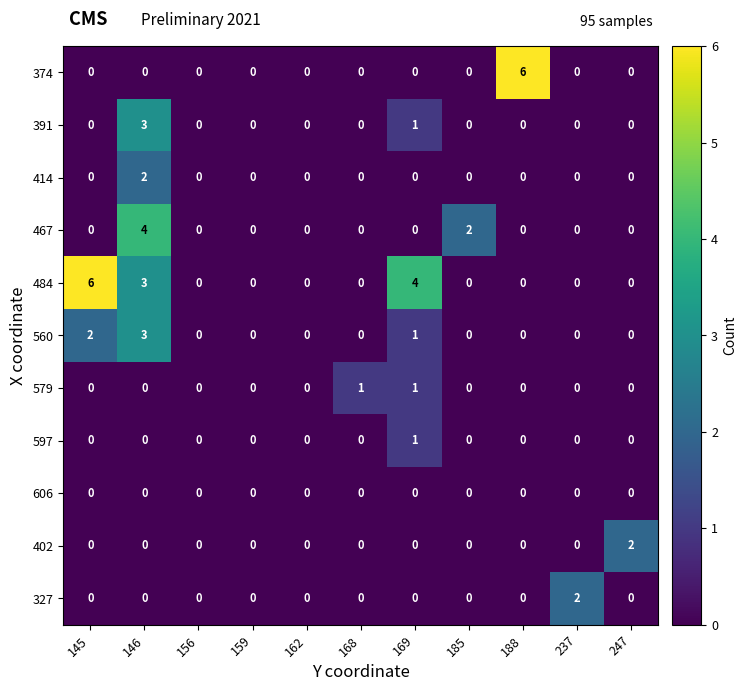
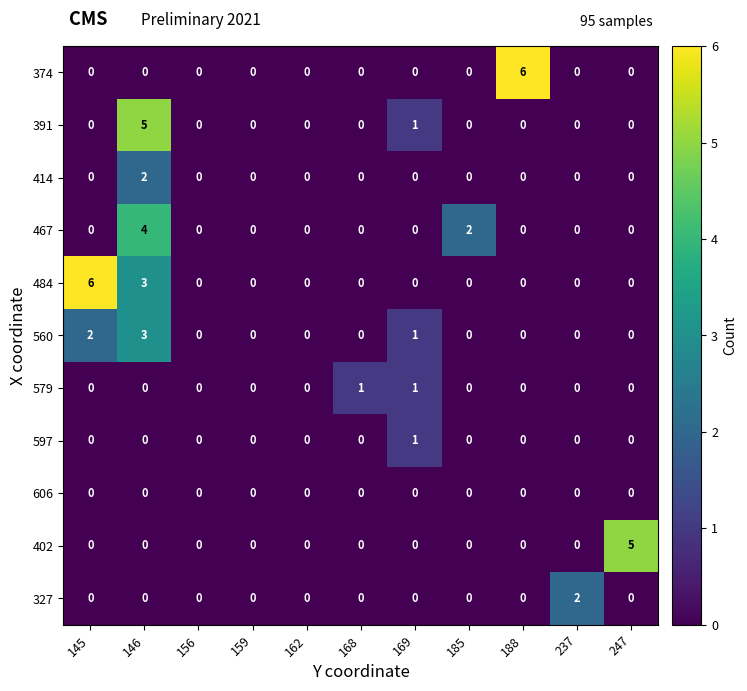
391, 146: 3 -> 5
484, 169: 4 -> 0
402, 247: 2 -> 5
